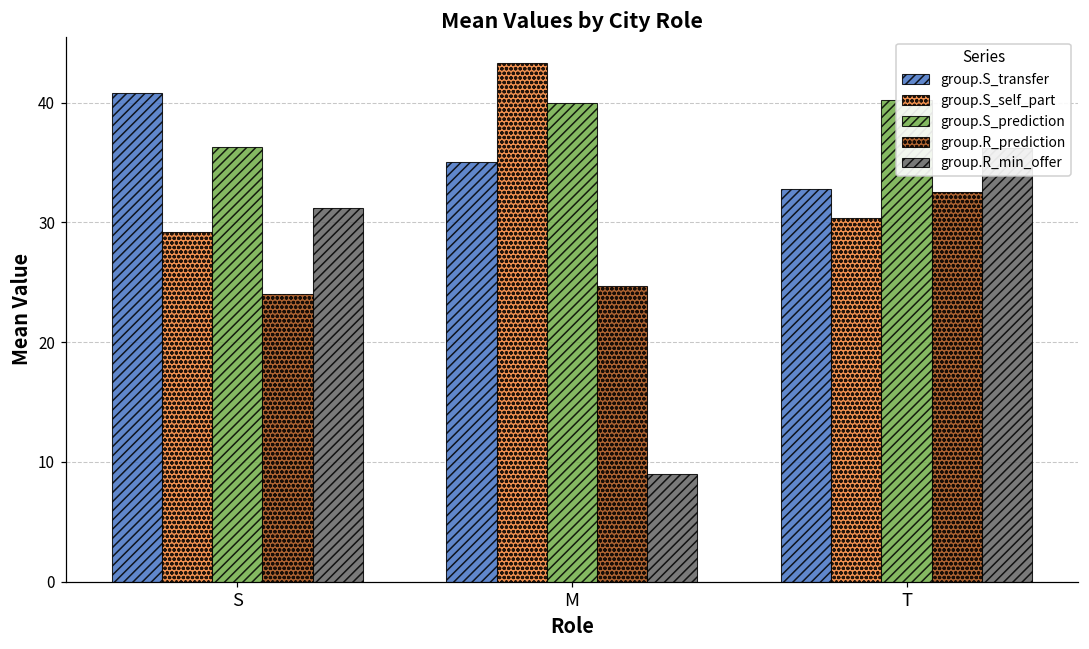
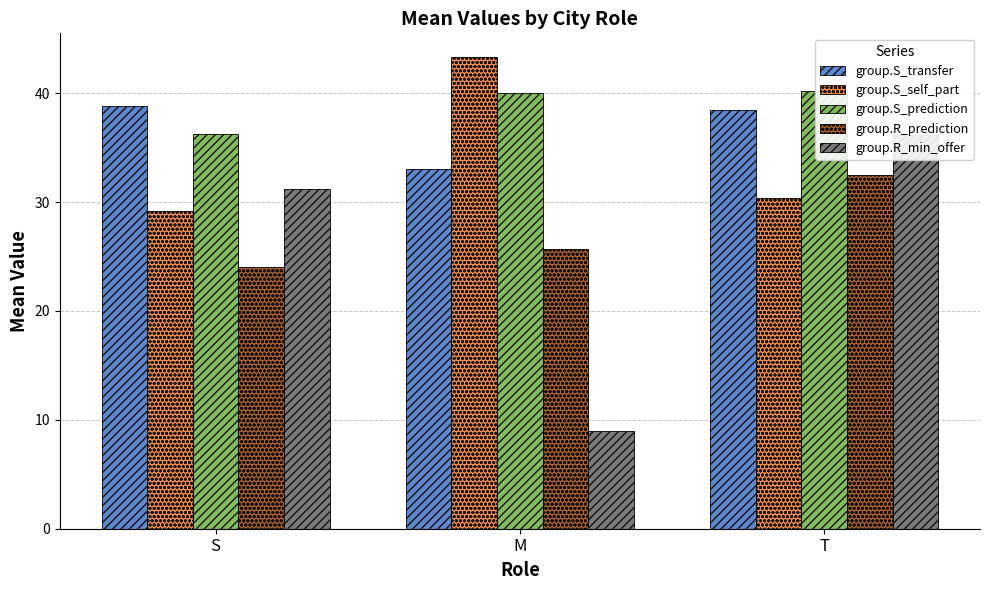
group.S_transfer, S: 40.8 -> 38.8
group.S_transfer, M: 35 -> 33
group.R_prediction, M: 24.7 -> 25.7
group.S_transfer, T: 32.8 -> 38.5
